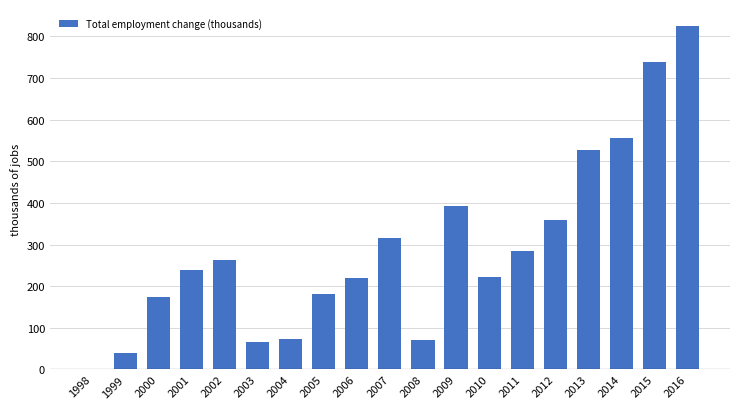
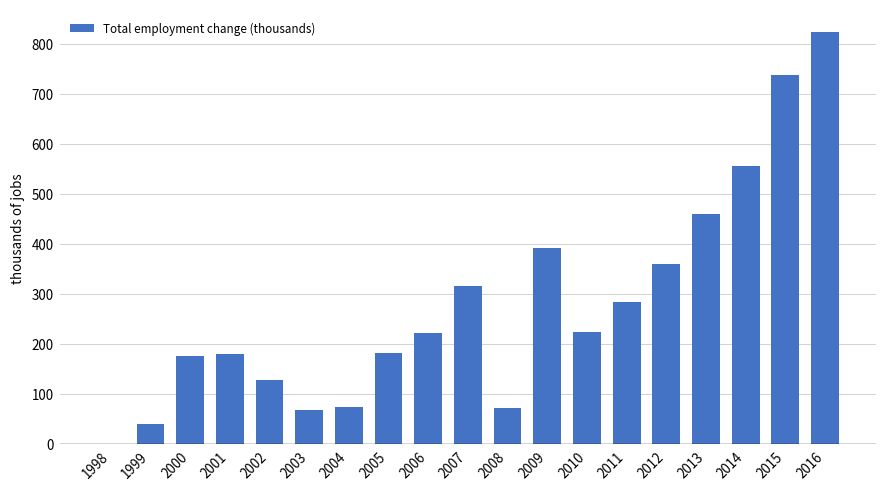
2001: 240 -> 180
2002: 260 -> 130
2013: 530 -> 460
